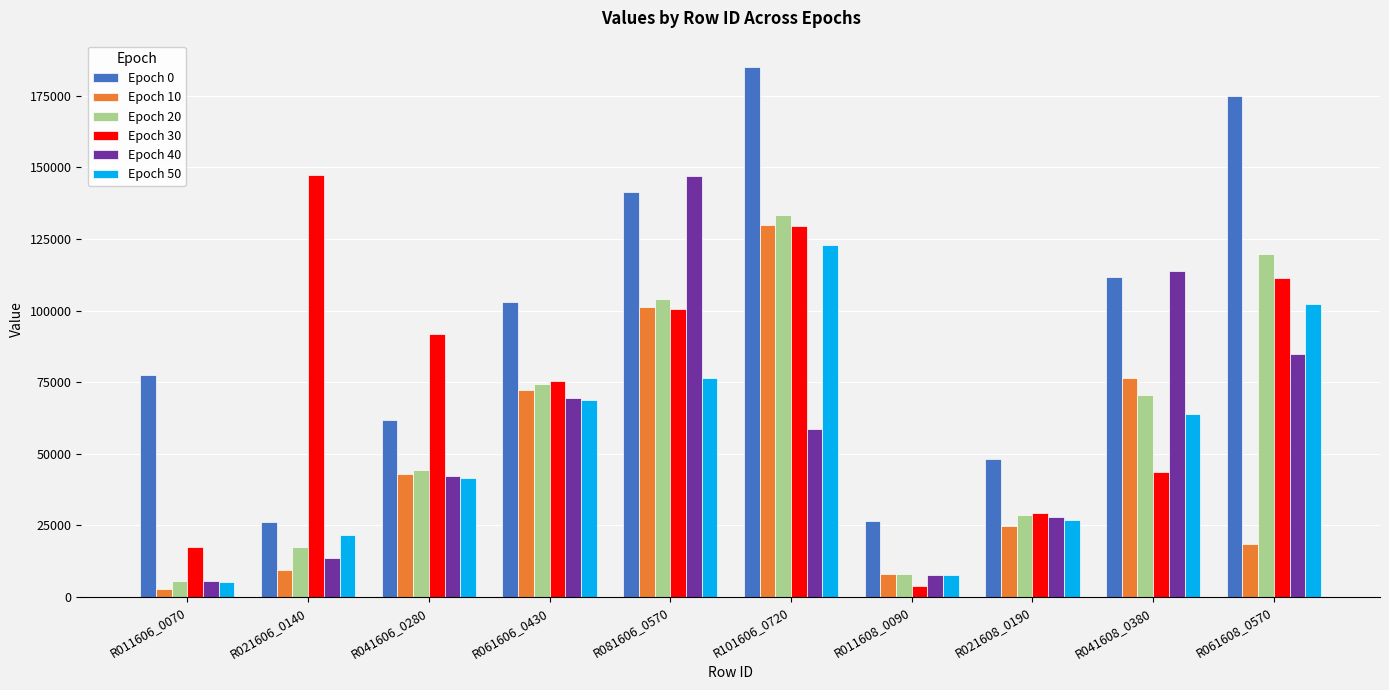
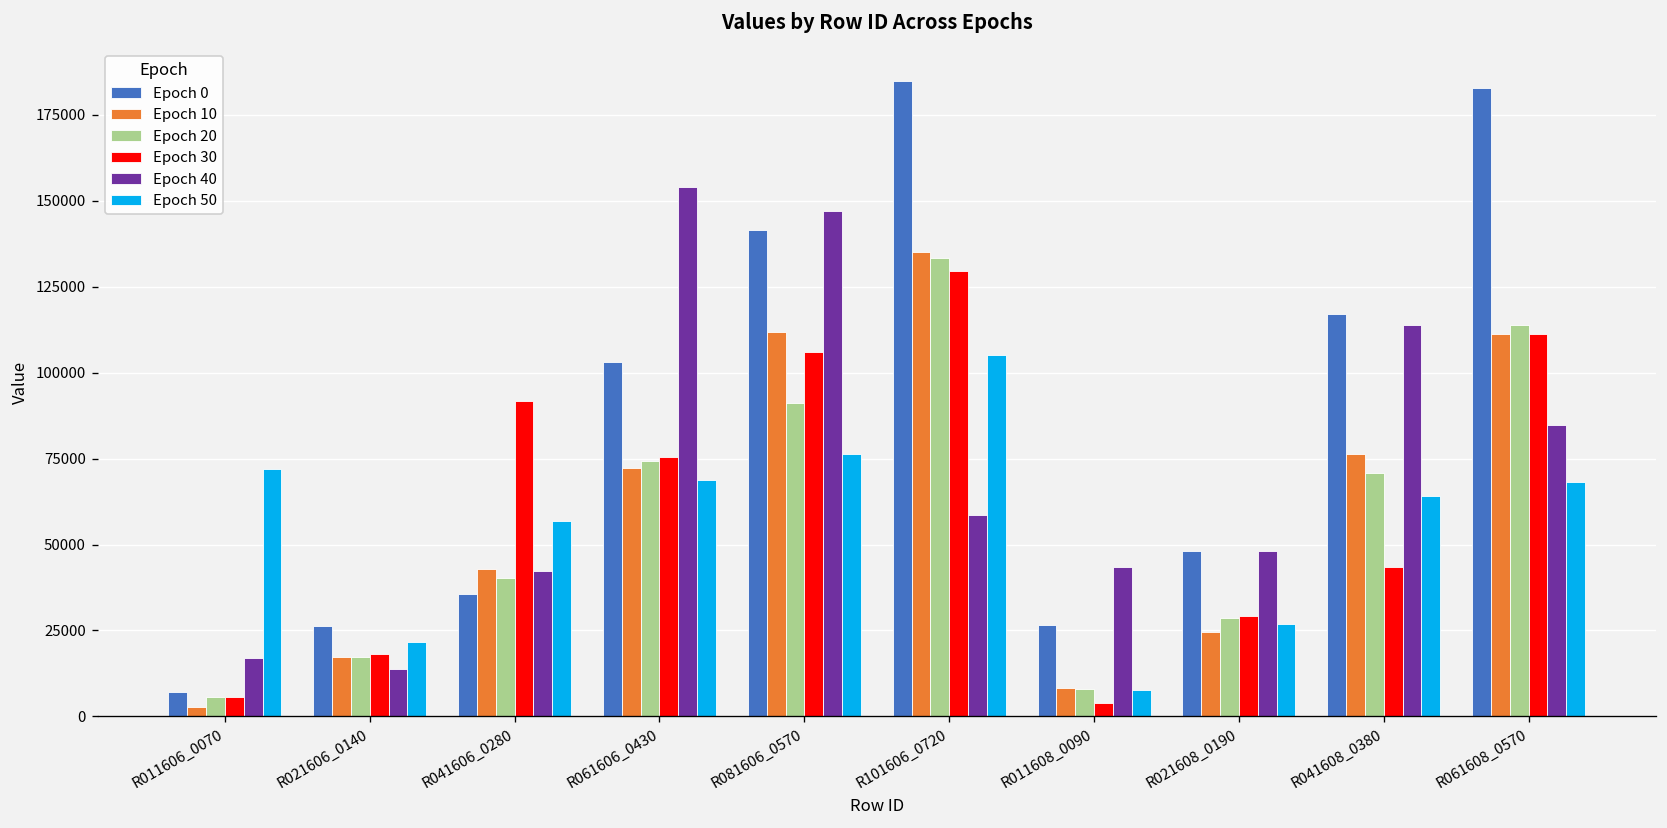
Epoch 0, R011606_0070: 77000 -> 7000
Epoch 30, R011606_0070: 17000 -> 6000
Epoch 40, R011606_0070: 5000 -> 17000
Epoch 50, R011606_0070: 5000 -> 72000
Epoch 10, R021606_0140: 10000 -> 17000
Epoch 30, R021606_0140: 147000 -> 18000
Epoch 0, R041606_0280: 62000 -> 36000
Epoch 20, R041606_0280: 44000 -> 40000
Epoch 50, R041606_0280: 42000 -> 57000
Epoch 40, R061606_0430: 69000 -> 154000
Epoch 10, R081606_0570: 101000 -> 112000
Epoch 20, R081606_0570: 104000 -> 91000
Epoch 30, R081606_0570: 101000 -> 106000
Epoch 10, R101606_0720: 130000 -> 135000
Epoch 50, R101606_0720: 123000 -> 105000
Epoch 40, R011608_0090: 8000 -> 43000
Epoch 40, R021608_0190: 28000 -> 48000
Epoch 0, R041608_0380: 112000 -> 117000
Epoch 0, R061608_0570: 175000 -> 183000
Epoch 10, R061608_0570: 18000 -> 111000
Epoch 20, R061608_0570: 120000 -> 114000
Epoch 50, R061608_0570: 102000 -> 68000
